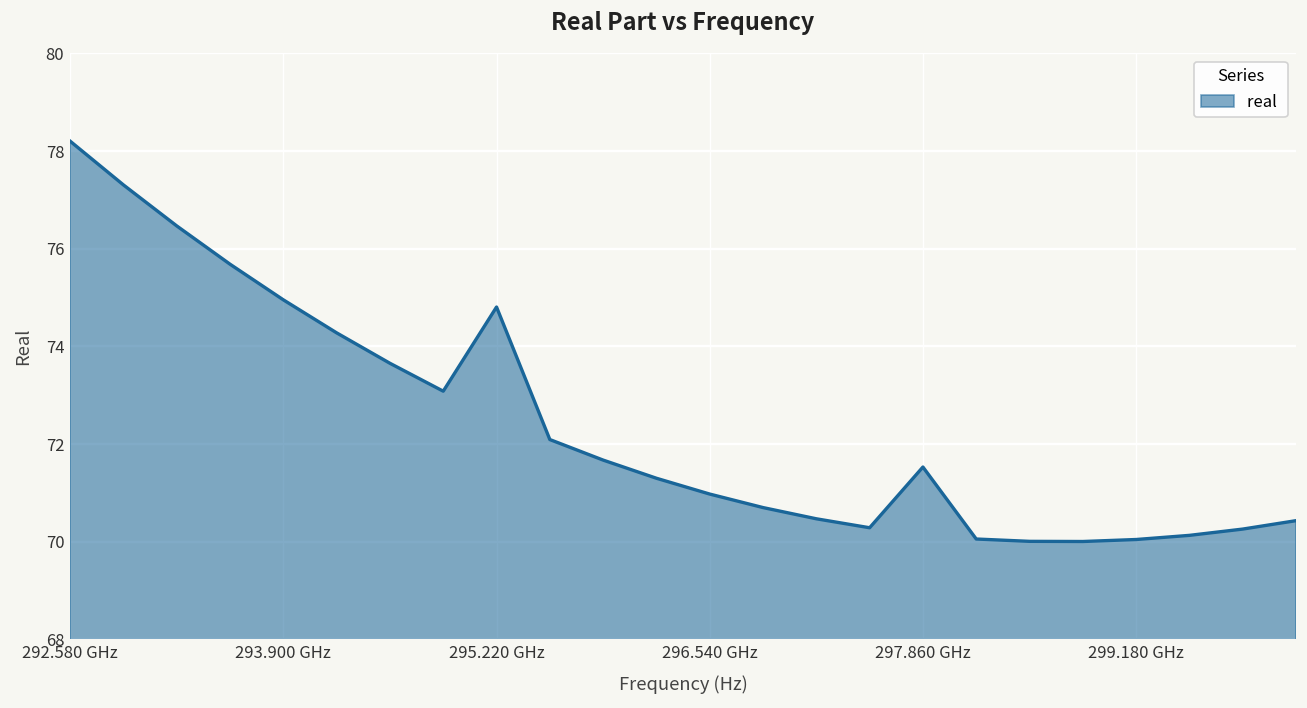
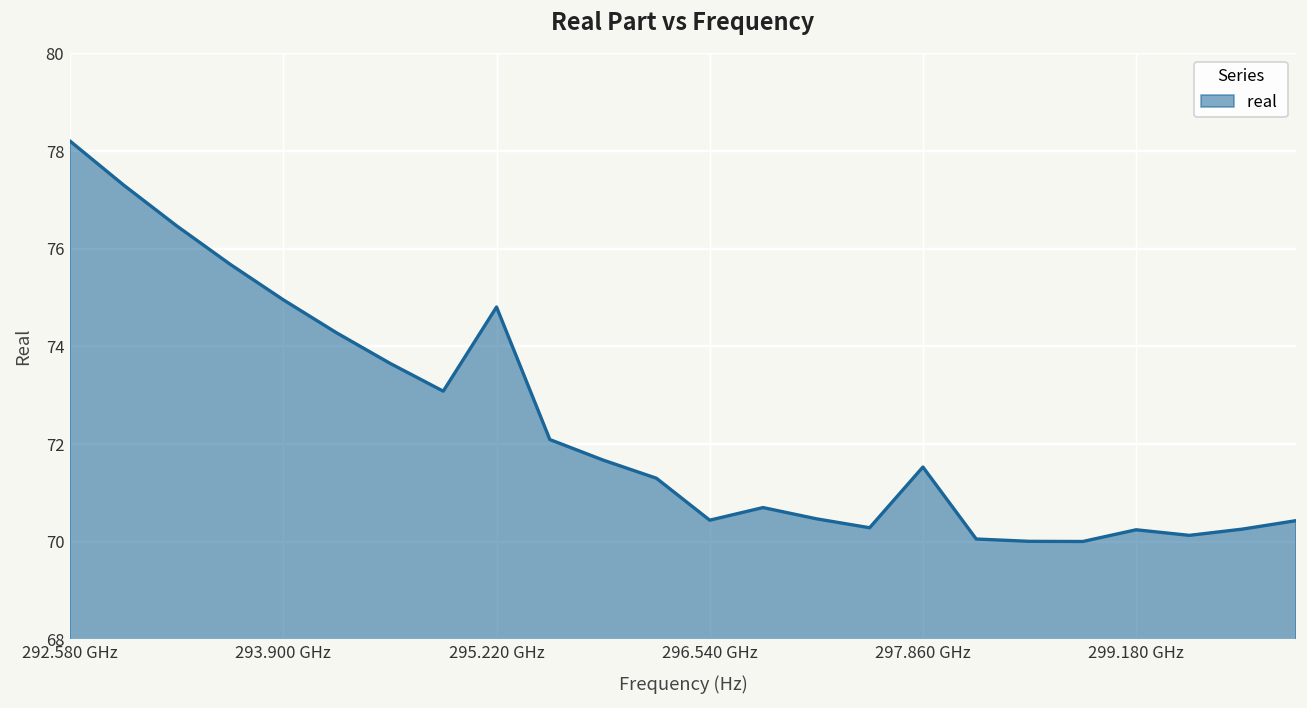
296.540 GHz: 71.0 -> 70.4
299.180 GHz: 70.0 -> 70.2
